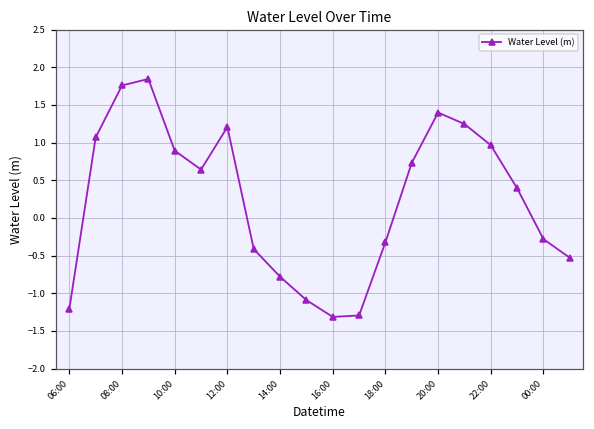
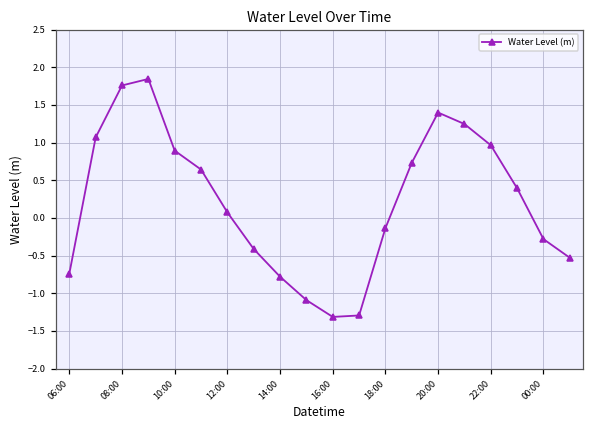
06:00: -1.2 -> -0.7
12:00: 1.2 -> 0.1
18:00: -0.3 -> -0.1
